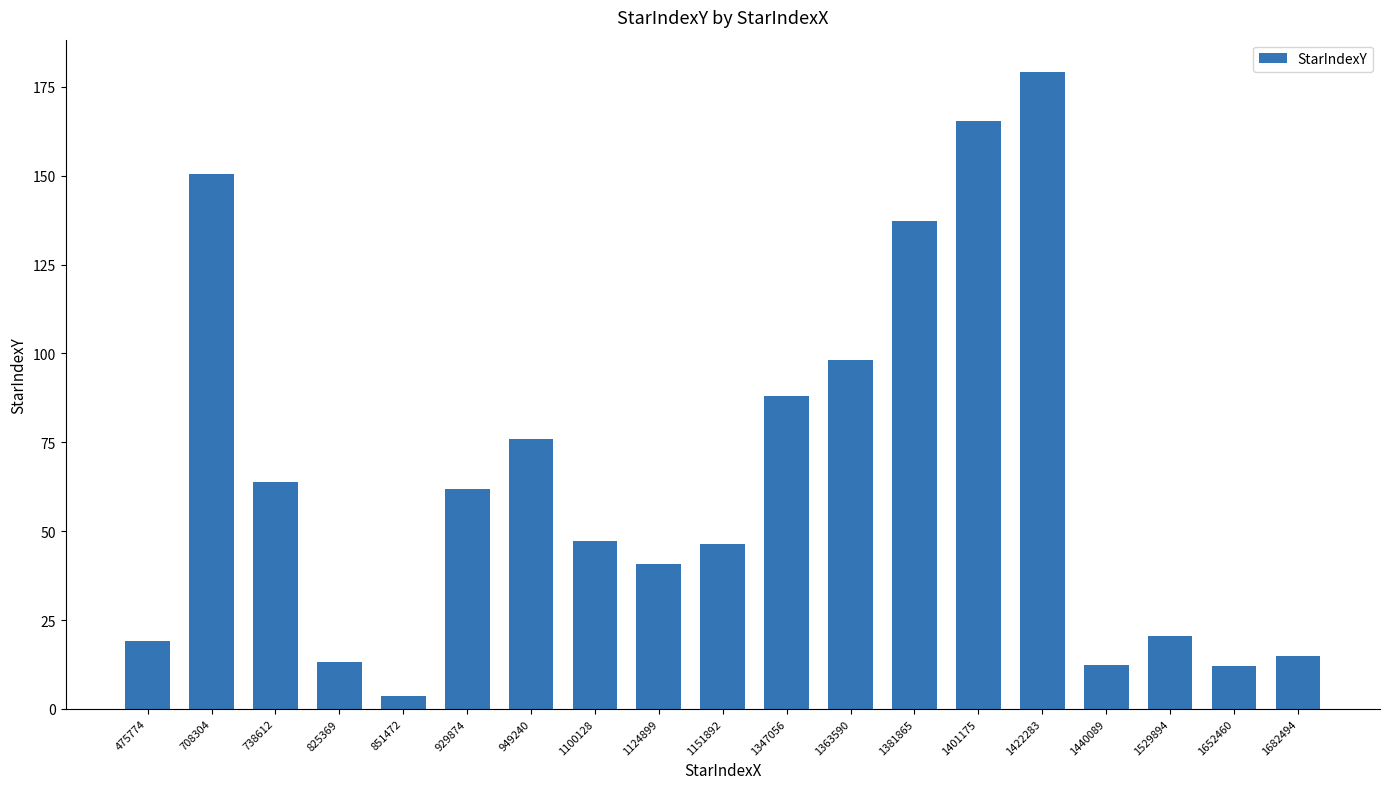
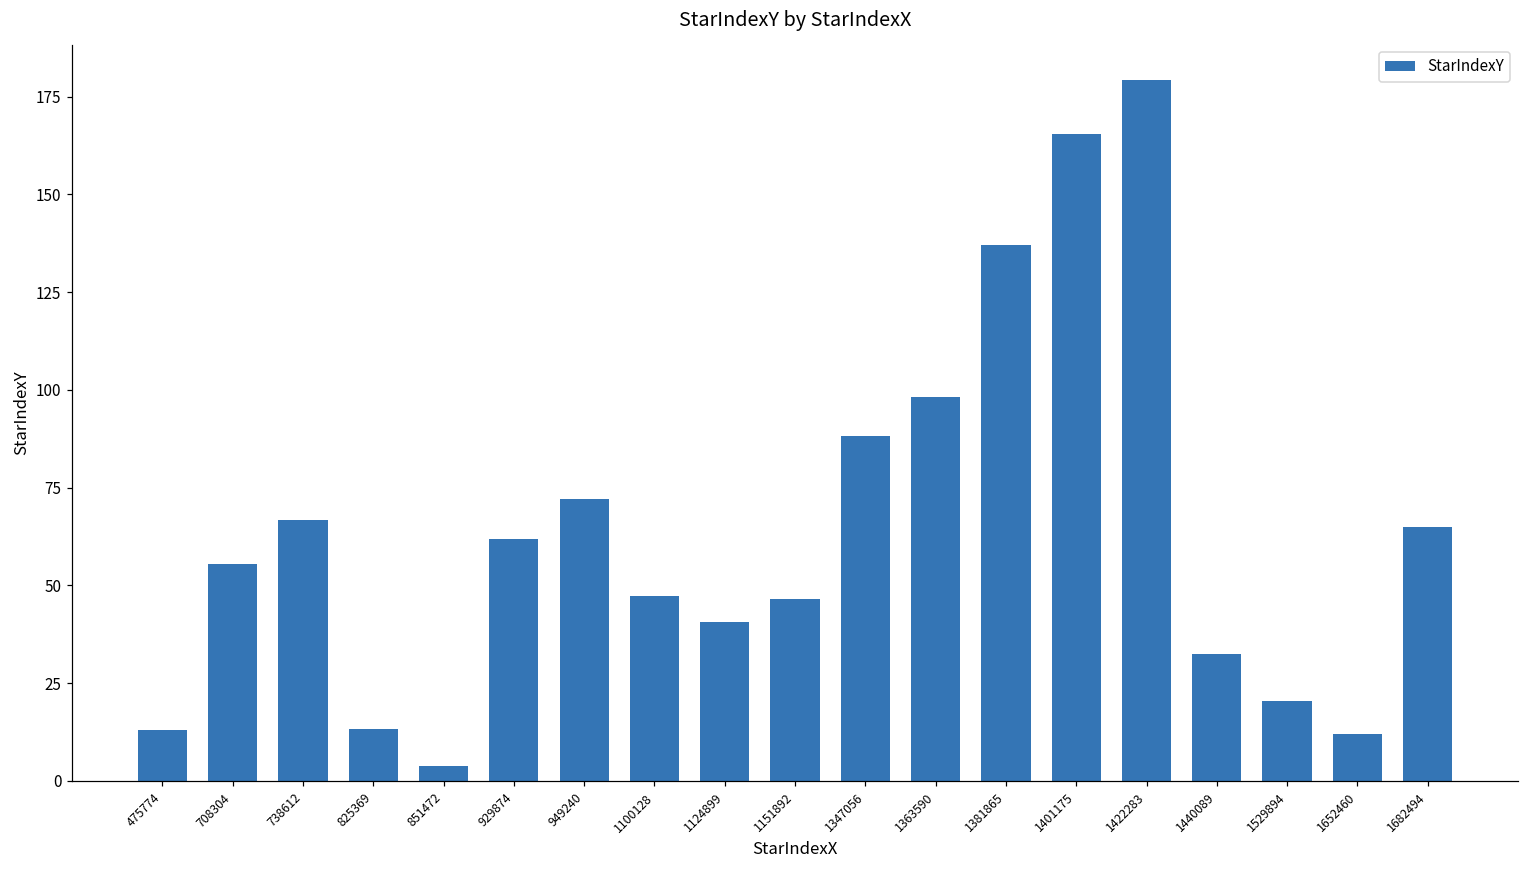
475774: 19 -> 13
708304: 150 -> 55
738612: 64 -> 67
949240: 76 -> 72
1440089: 12 -> 33
1682494: 15 -> 65
